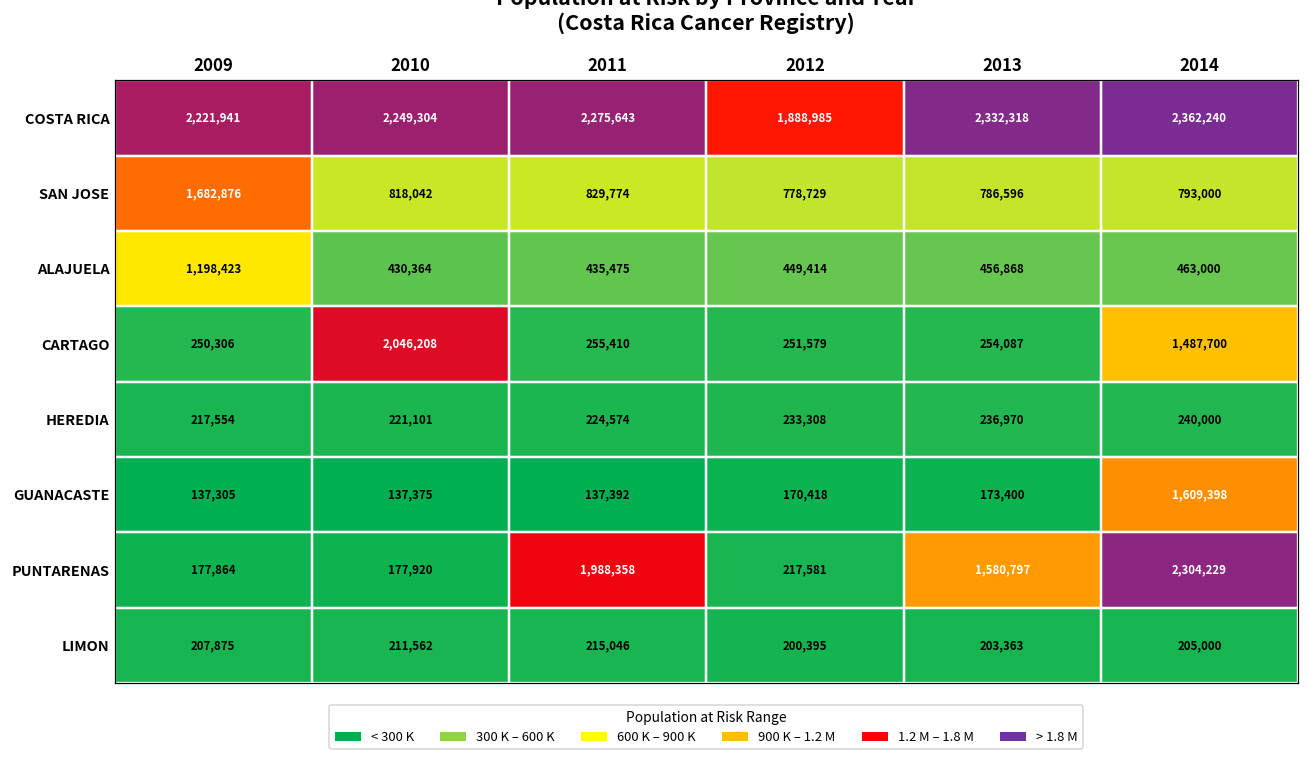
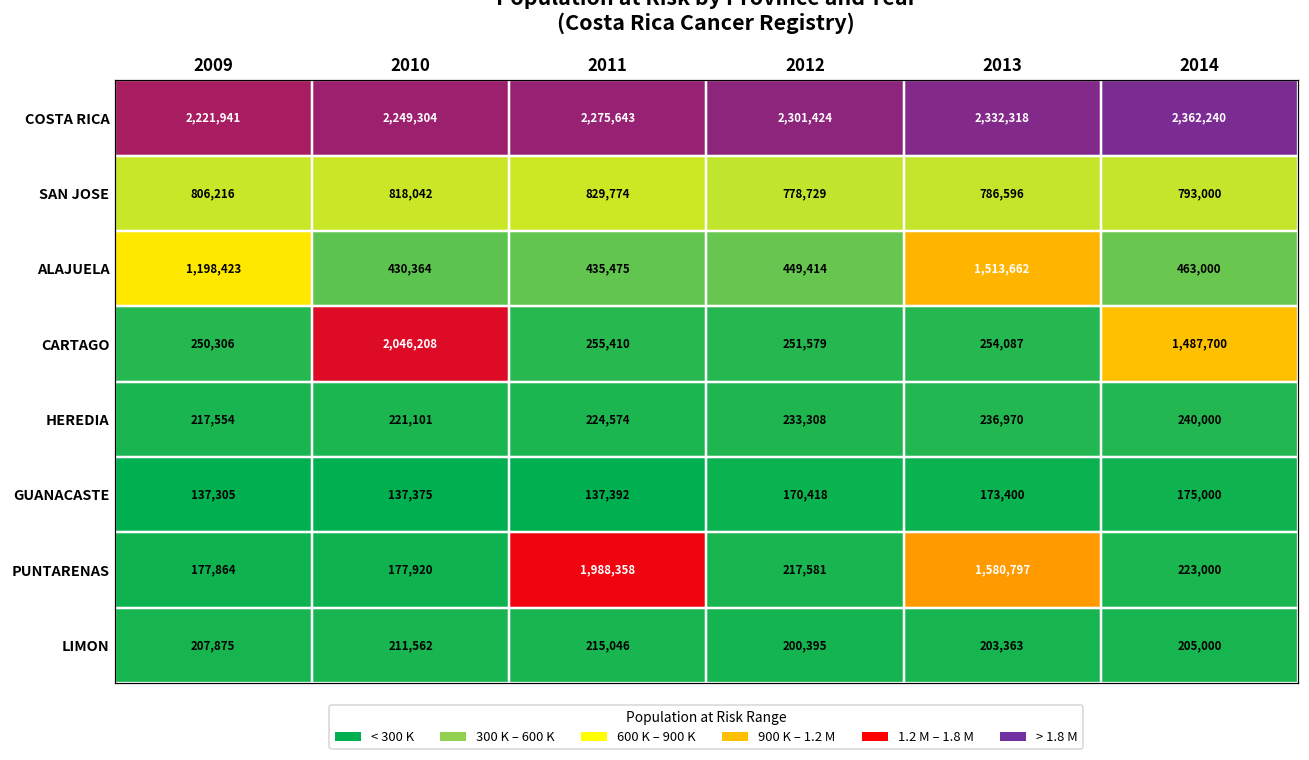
COSTA RICA, 2012: 1,888,985 -> 2,301,424
SAN JOSE, 2009: 1,682,876 -> 806,216
ALAJUELA, 2013: 456,868 -> 1,513,662
GUANACASTE, 2014: 1,609,398 -> 175,000
PUNTARENAS, 2014: 2,304,229 -> 223,000
